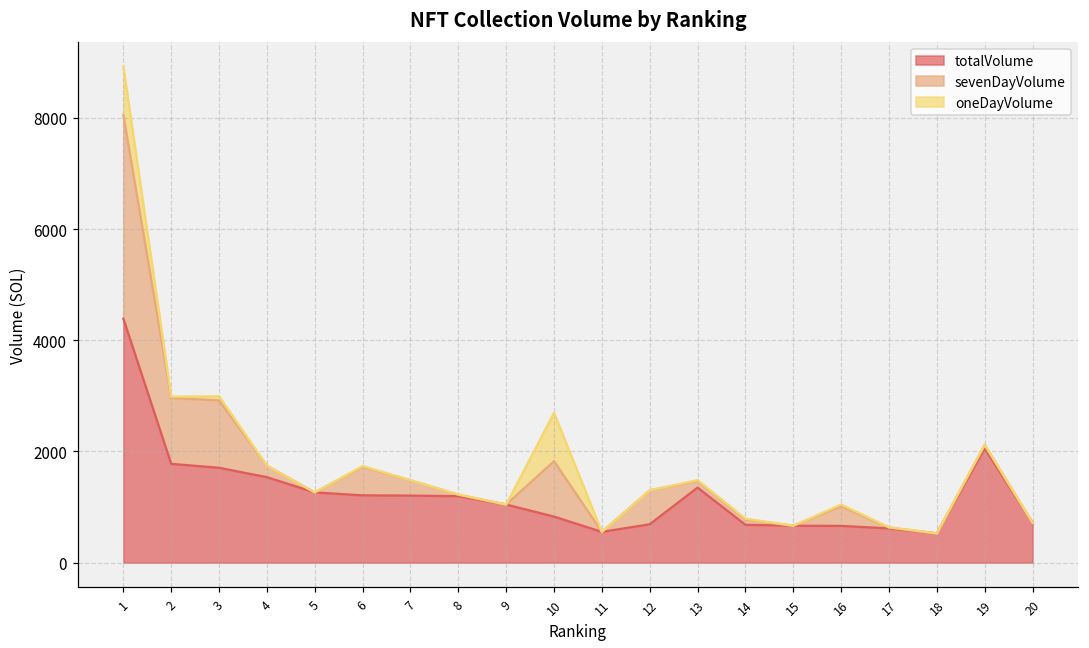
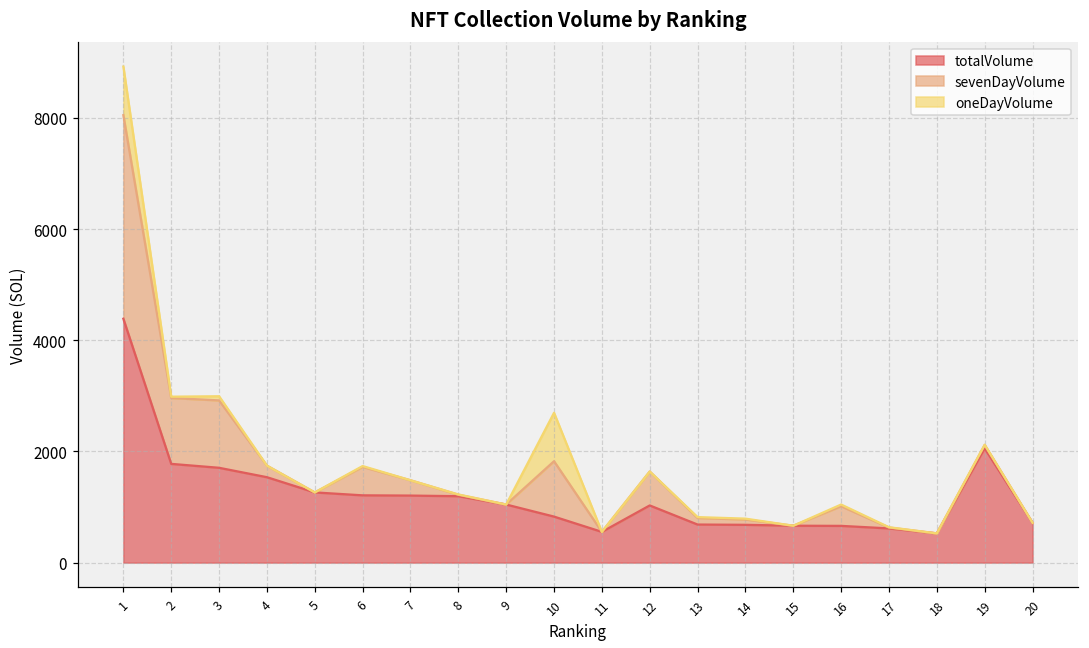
totalVolume, 12: 700 -> 1000
totalVolume, 13: 1300 -> 700
